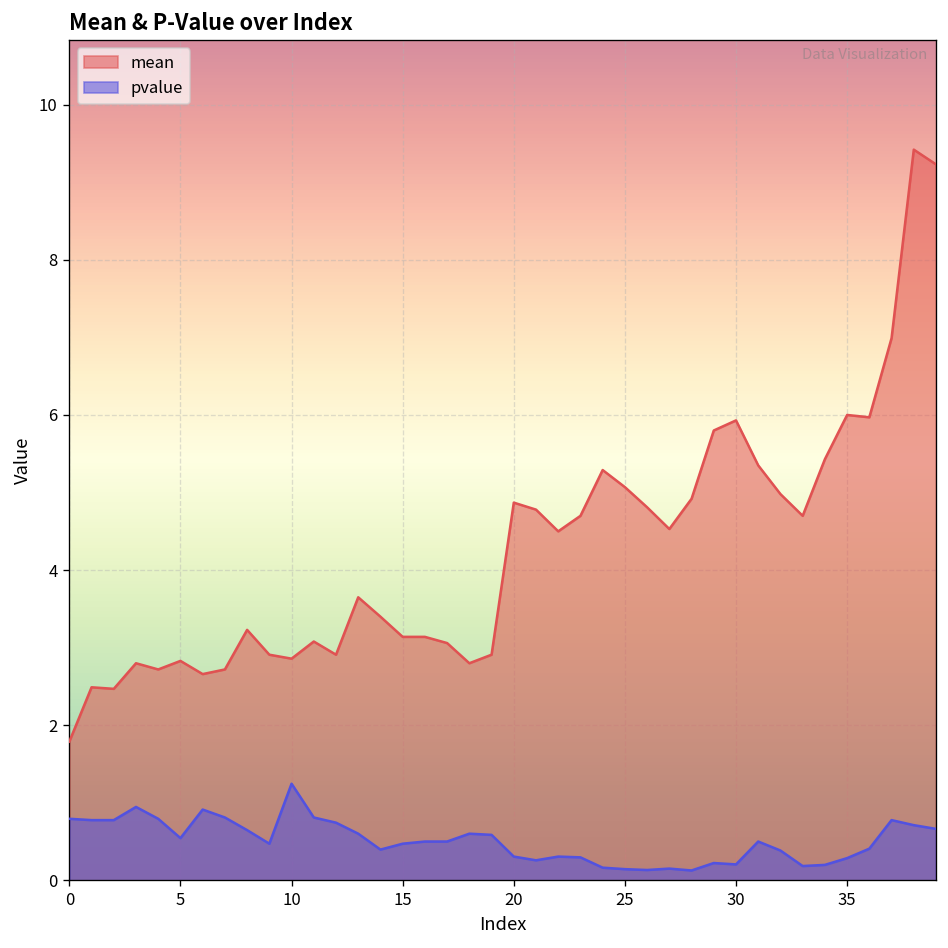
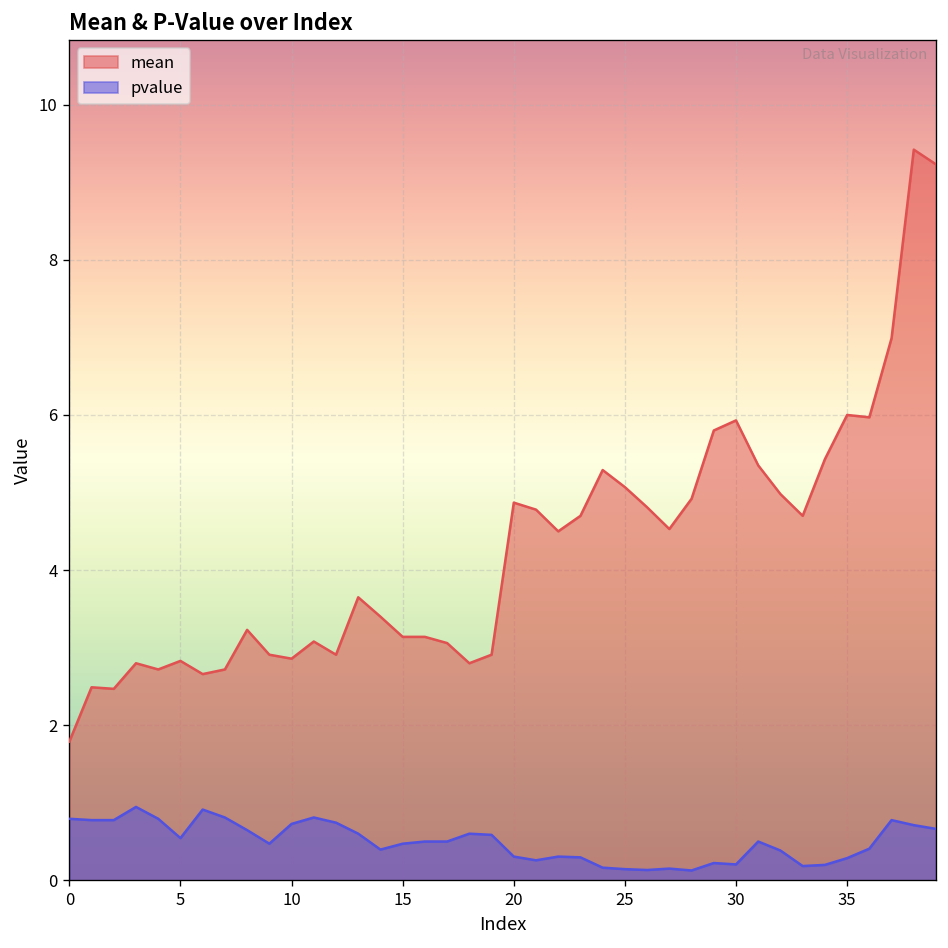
pvalue, 10: 1.2 -> 0.7
